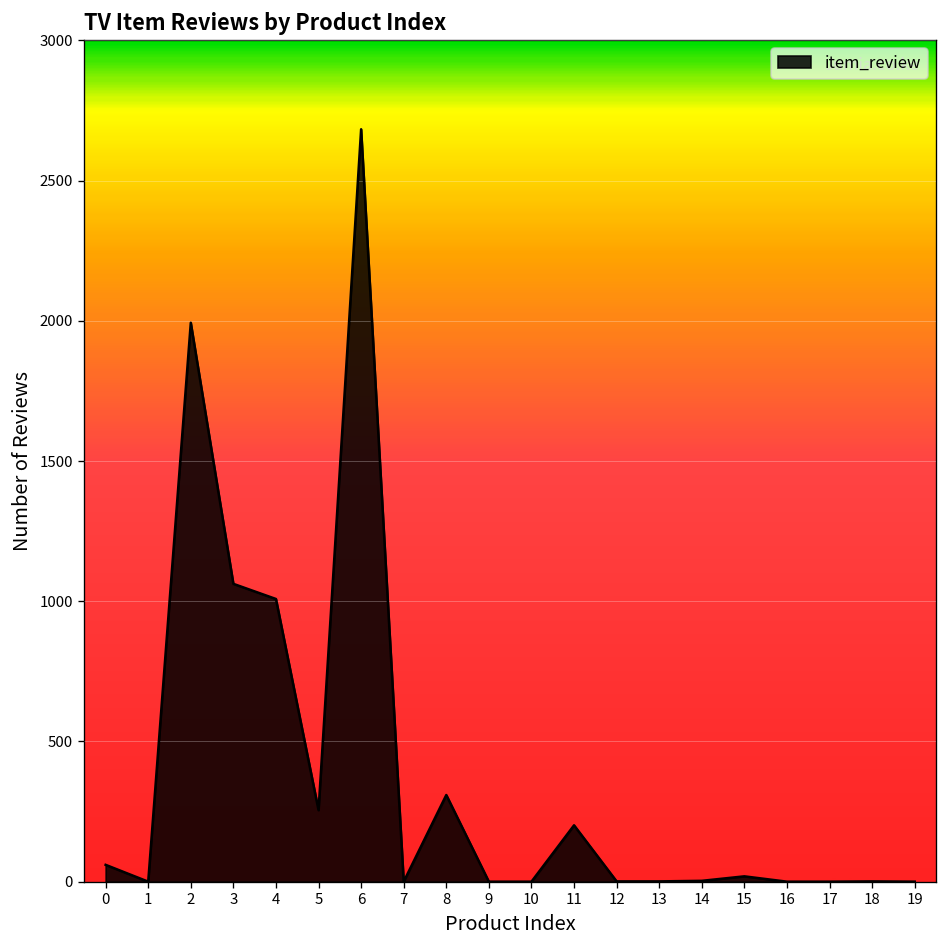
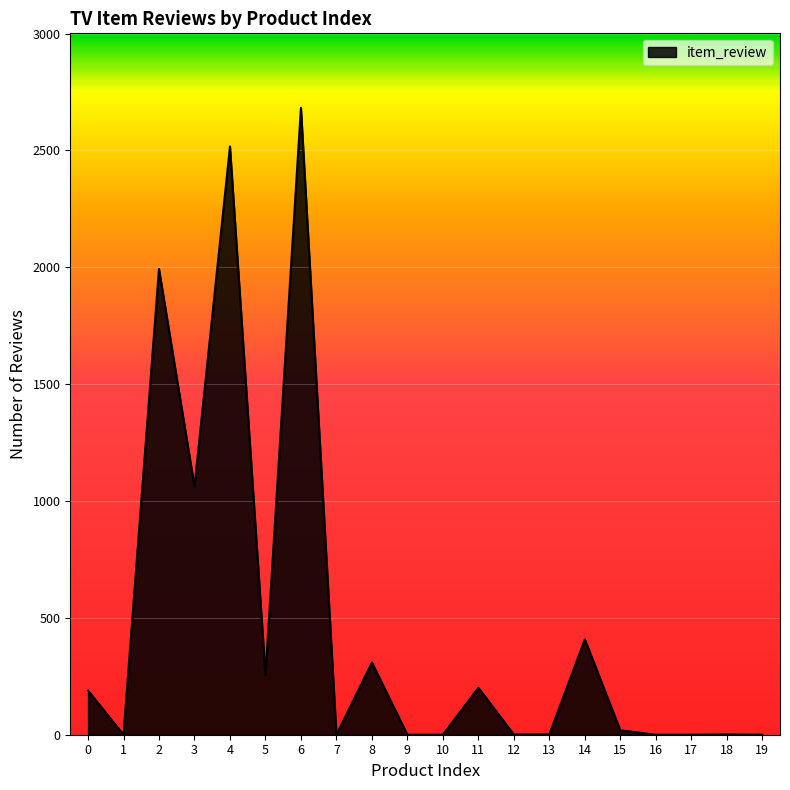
0: 60 -> 190
4: 1010 -> 2520
14: 0 -> 410
